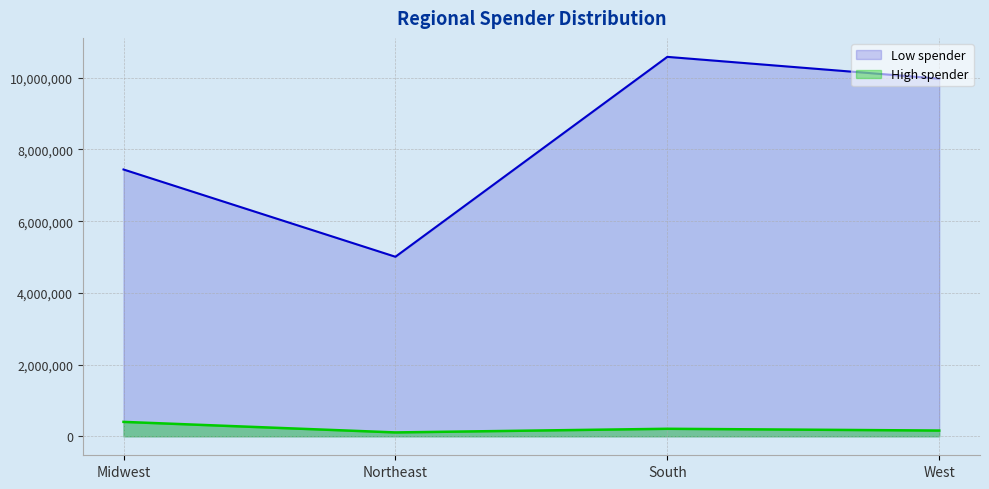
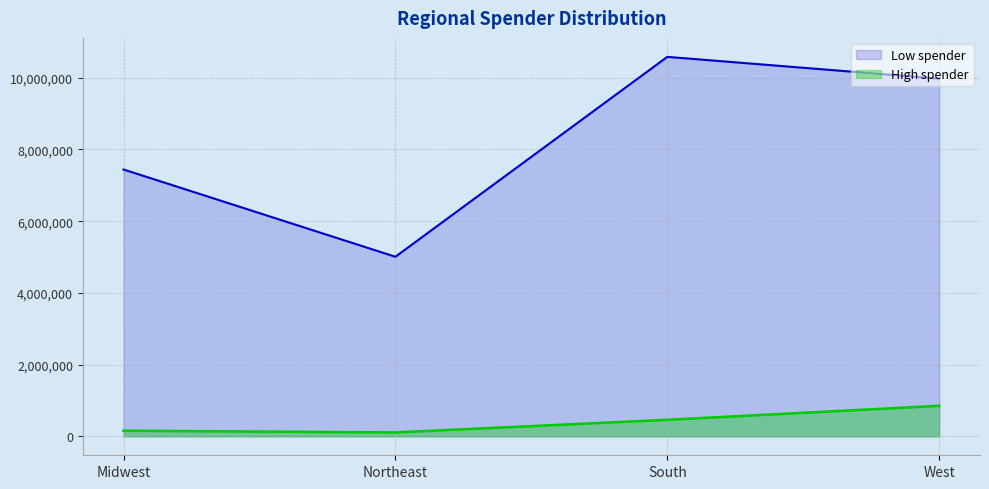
High spender, Midwest: 400,000 -> 200,000
High spender, South: 200,000 -> 500,000
High spender, West: 200,000 -> 900,000
